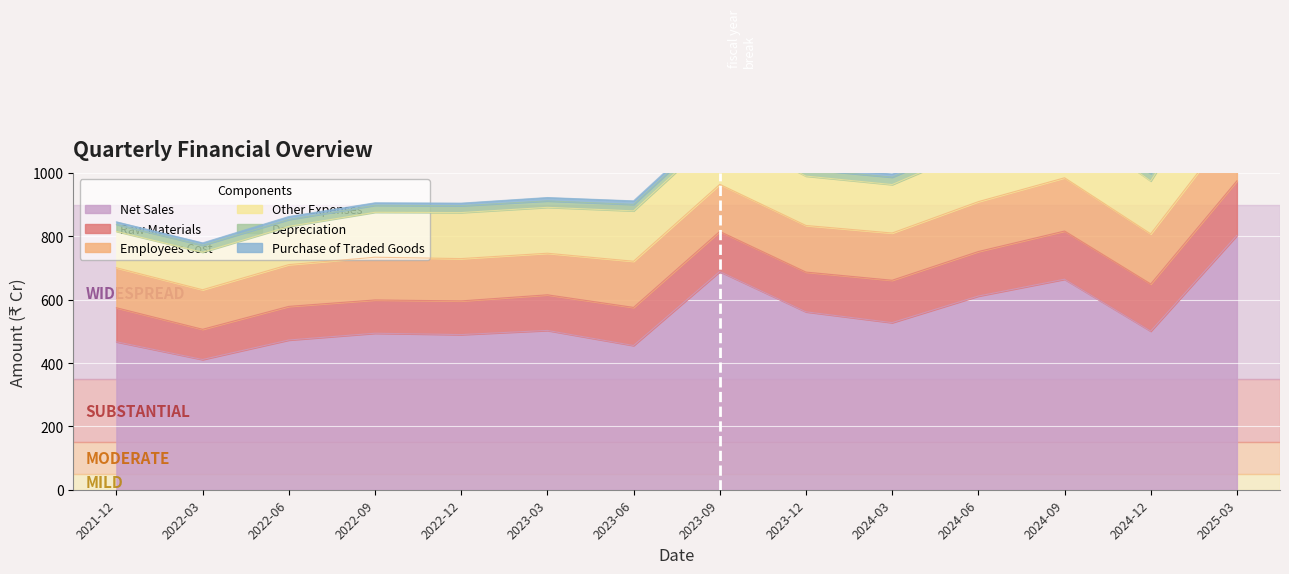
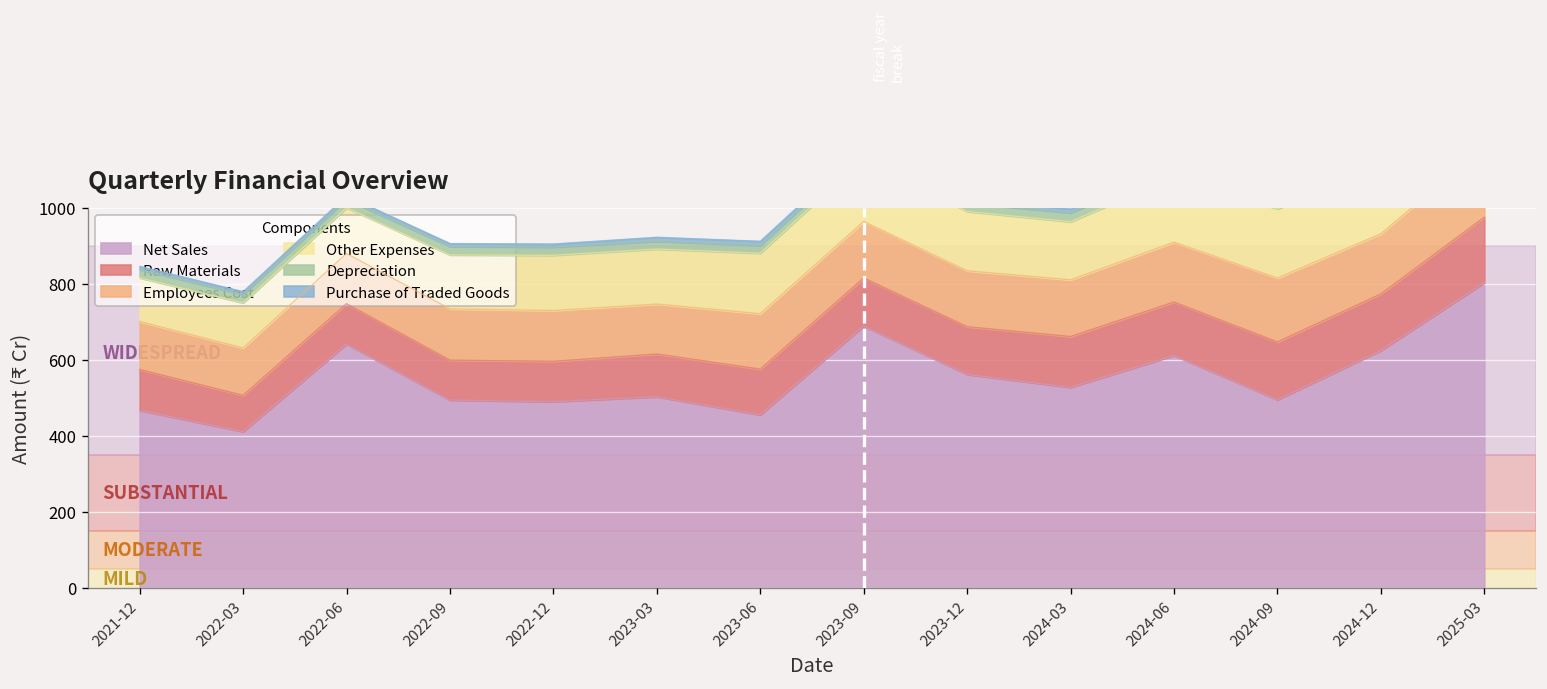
Net Sales, 2022-06: 470 -> 640
Net Sales, 2024-09: 660 -> 490
Net Sales, 2024-12: 500 -> 620
